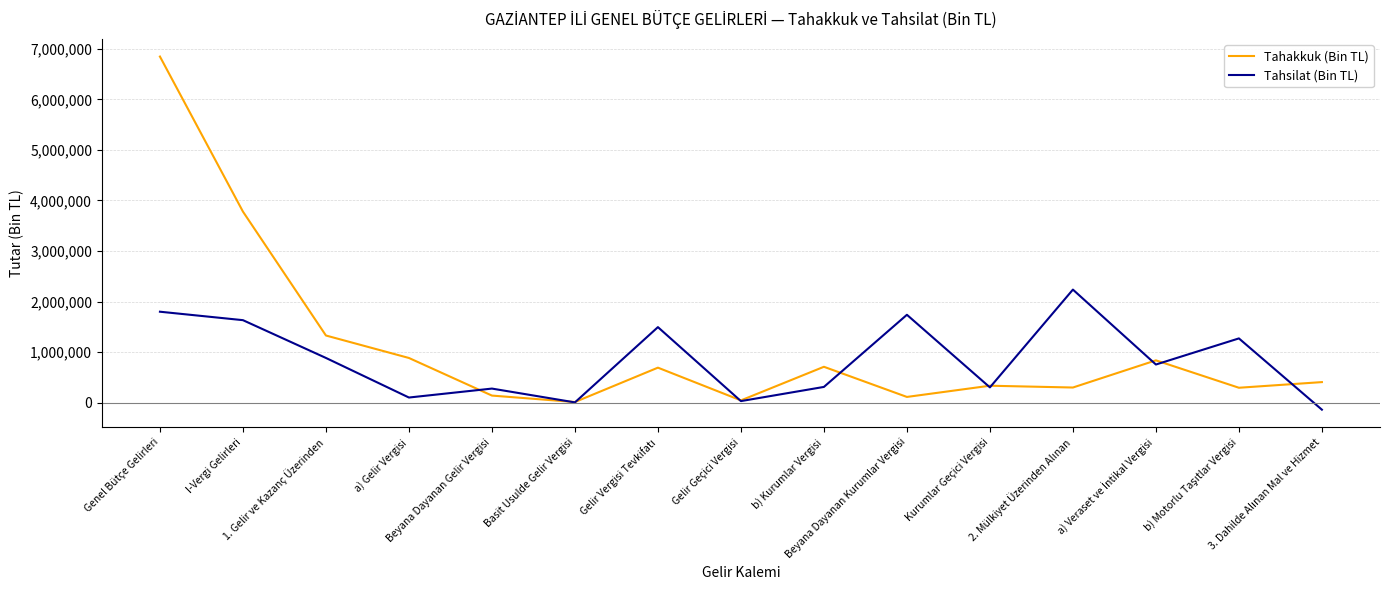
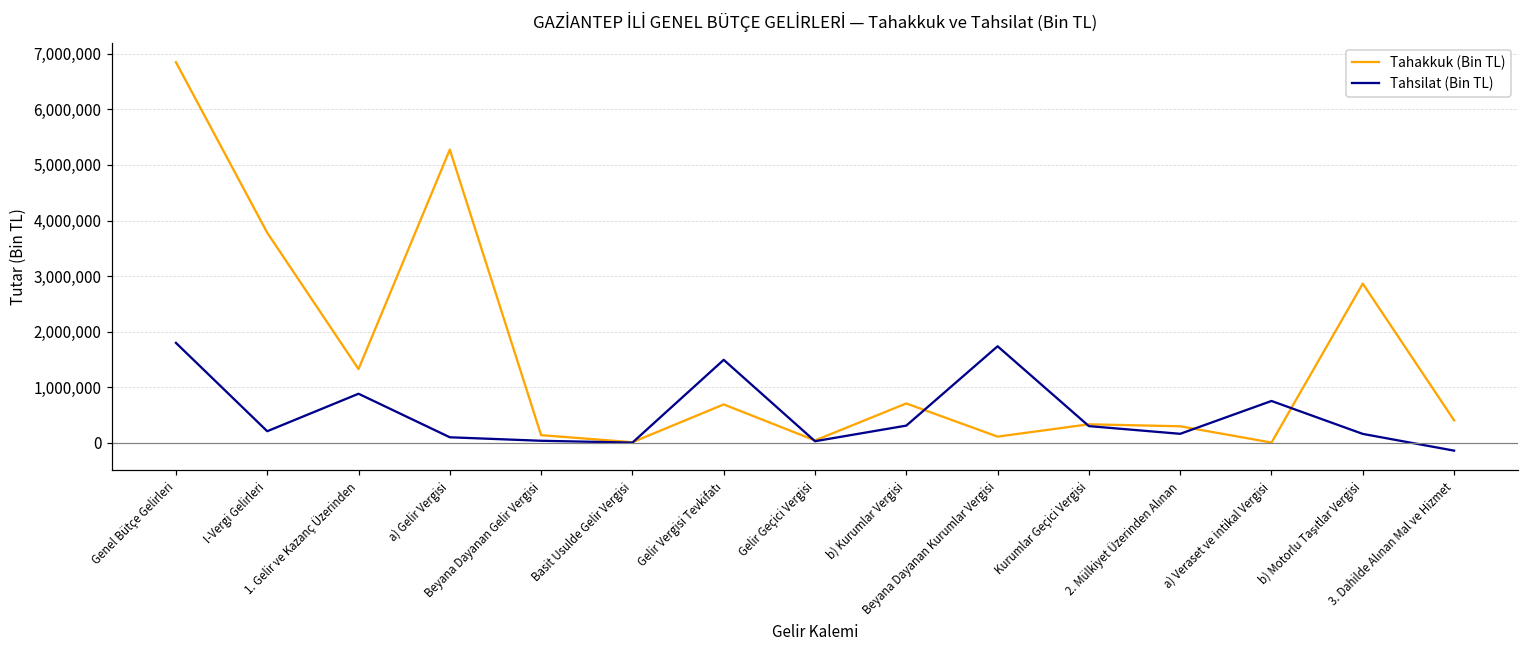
Tahsilat (Bin TL), I-Vergi Gelirleri: 1,600,000 -> 200,000
Tahakkuk (Bin TL), a) Gelir Vergisi: 900,000 -> 5,300,000
Tahsilat (Bin TL), Beyana Dayanan Gelir Vergisi: 300,000 -> 0
Tahsilat (Bin TL), 2. Mülkiyet Üzerinden Alınan: 2,200,000 -> 200,000
Tahakkuk (Bin TL), a) Veraset ve İntikal Vergisi: 800,000 -> 0
Tahakkuk (Bin TL), b) Motorlu Taşıtlar Vergisi: 300,000 -> 2,900,000
Tahsilat (Bin TL), b) Motorlu Taşıtlar Vergisi: 1,300,000 -> 200,000
